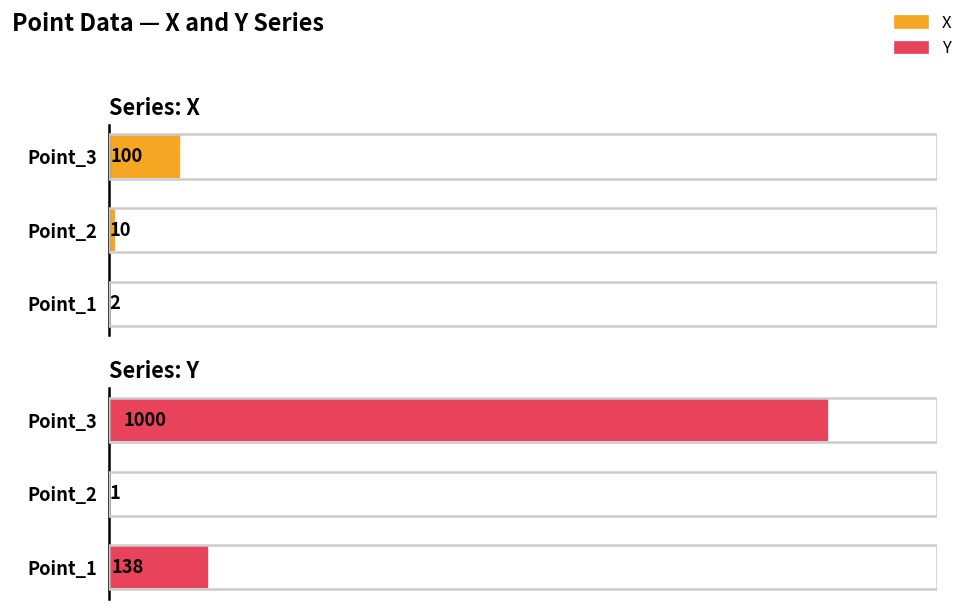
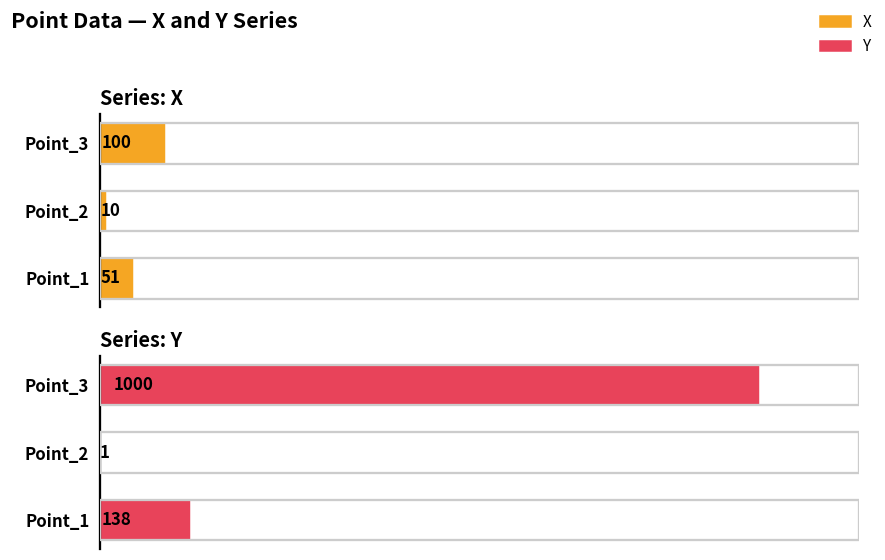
Series: X, Point_1: 2 -> 51
